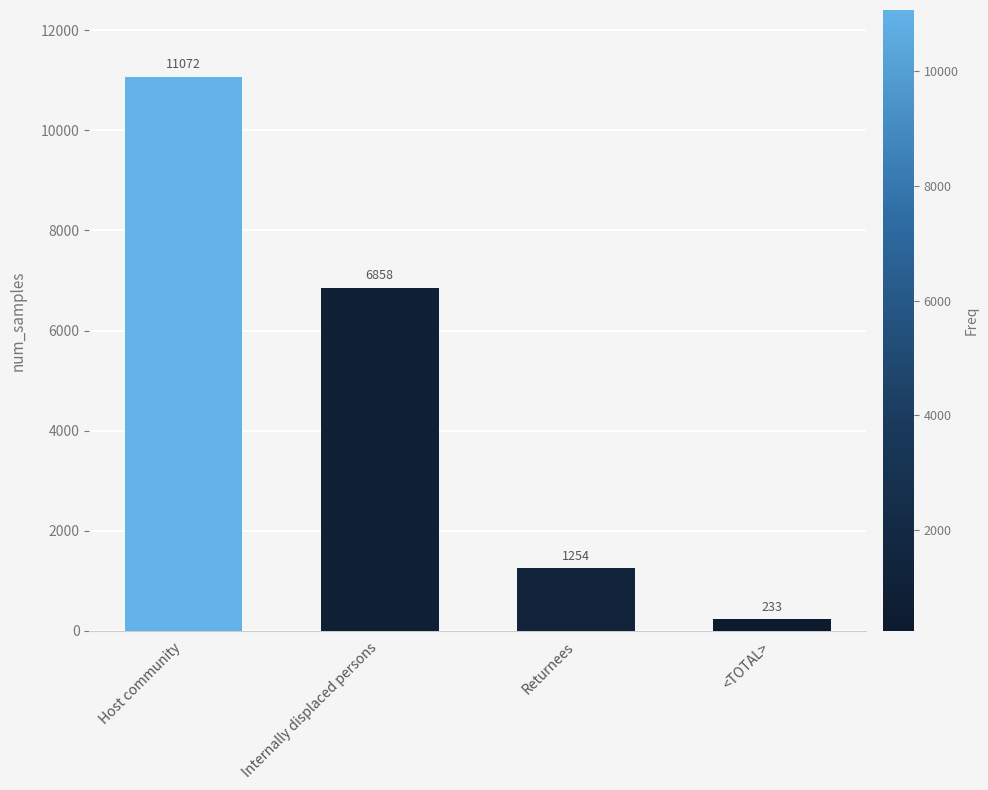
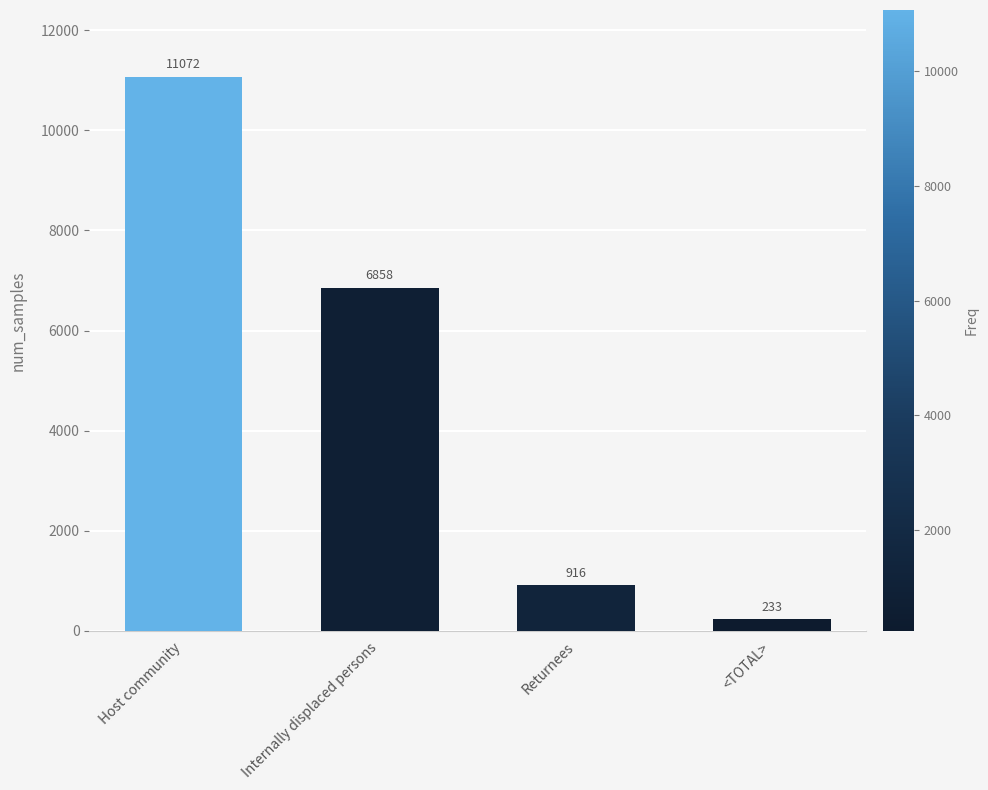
Returnees: 1254 -> 916
